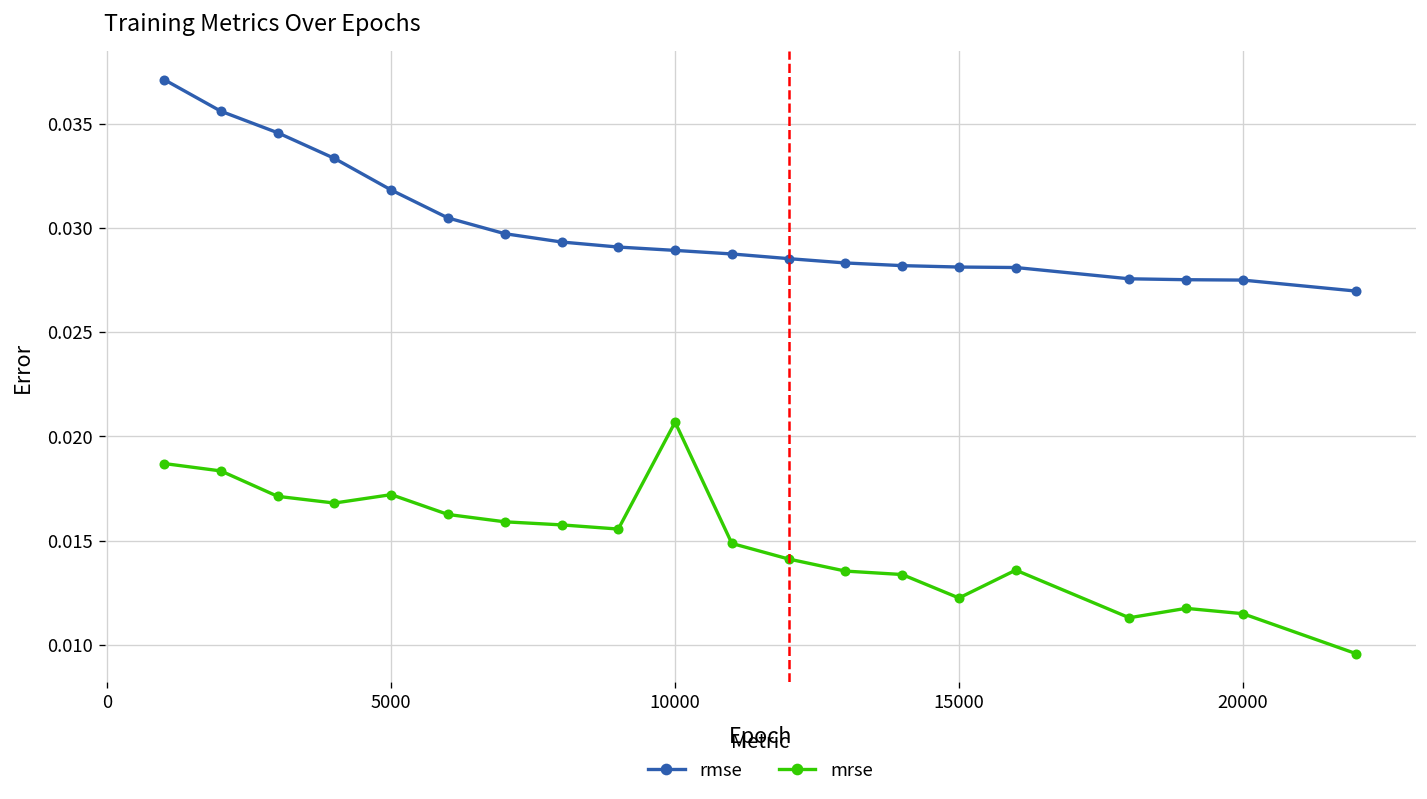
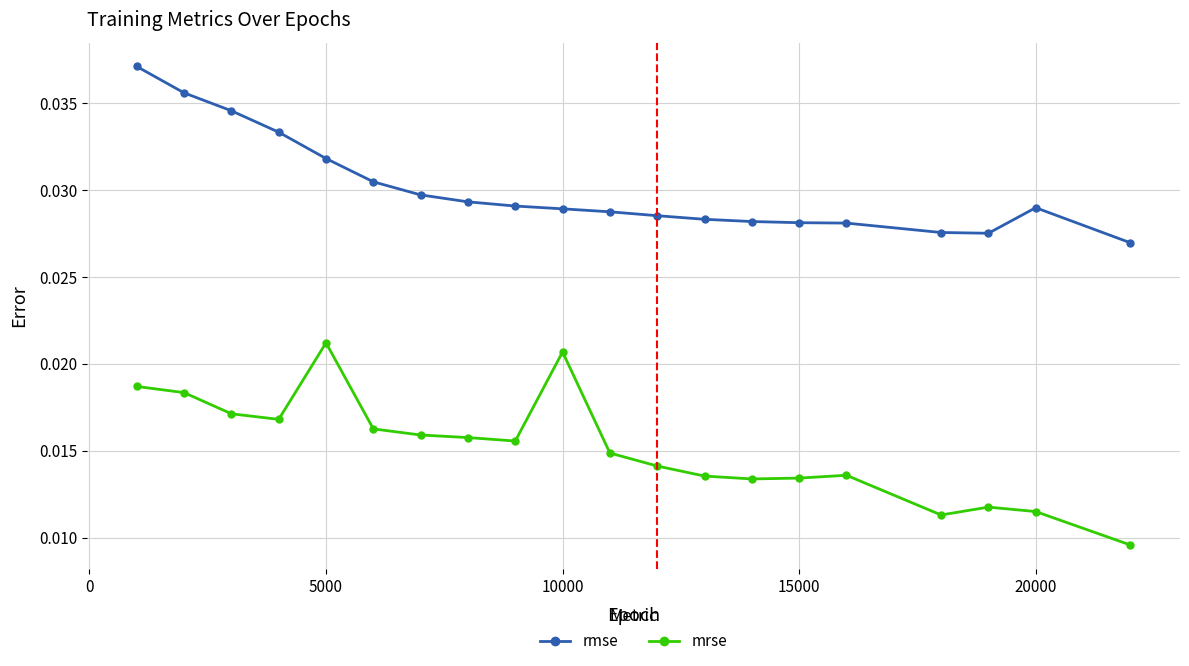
mrse, 5000: 0.0172 -> 0.0212
mrse, 15000: 0.0123 -> 0.0134
rmse, 20000: 0.0275 -> 0.0290
